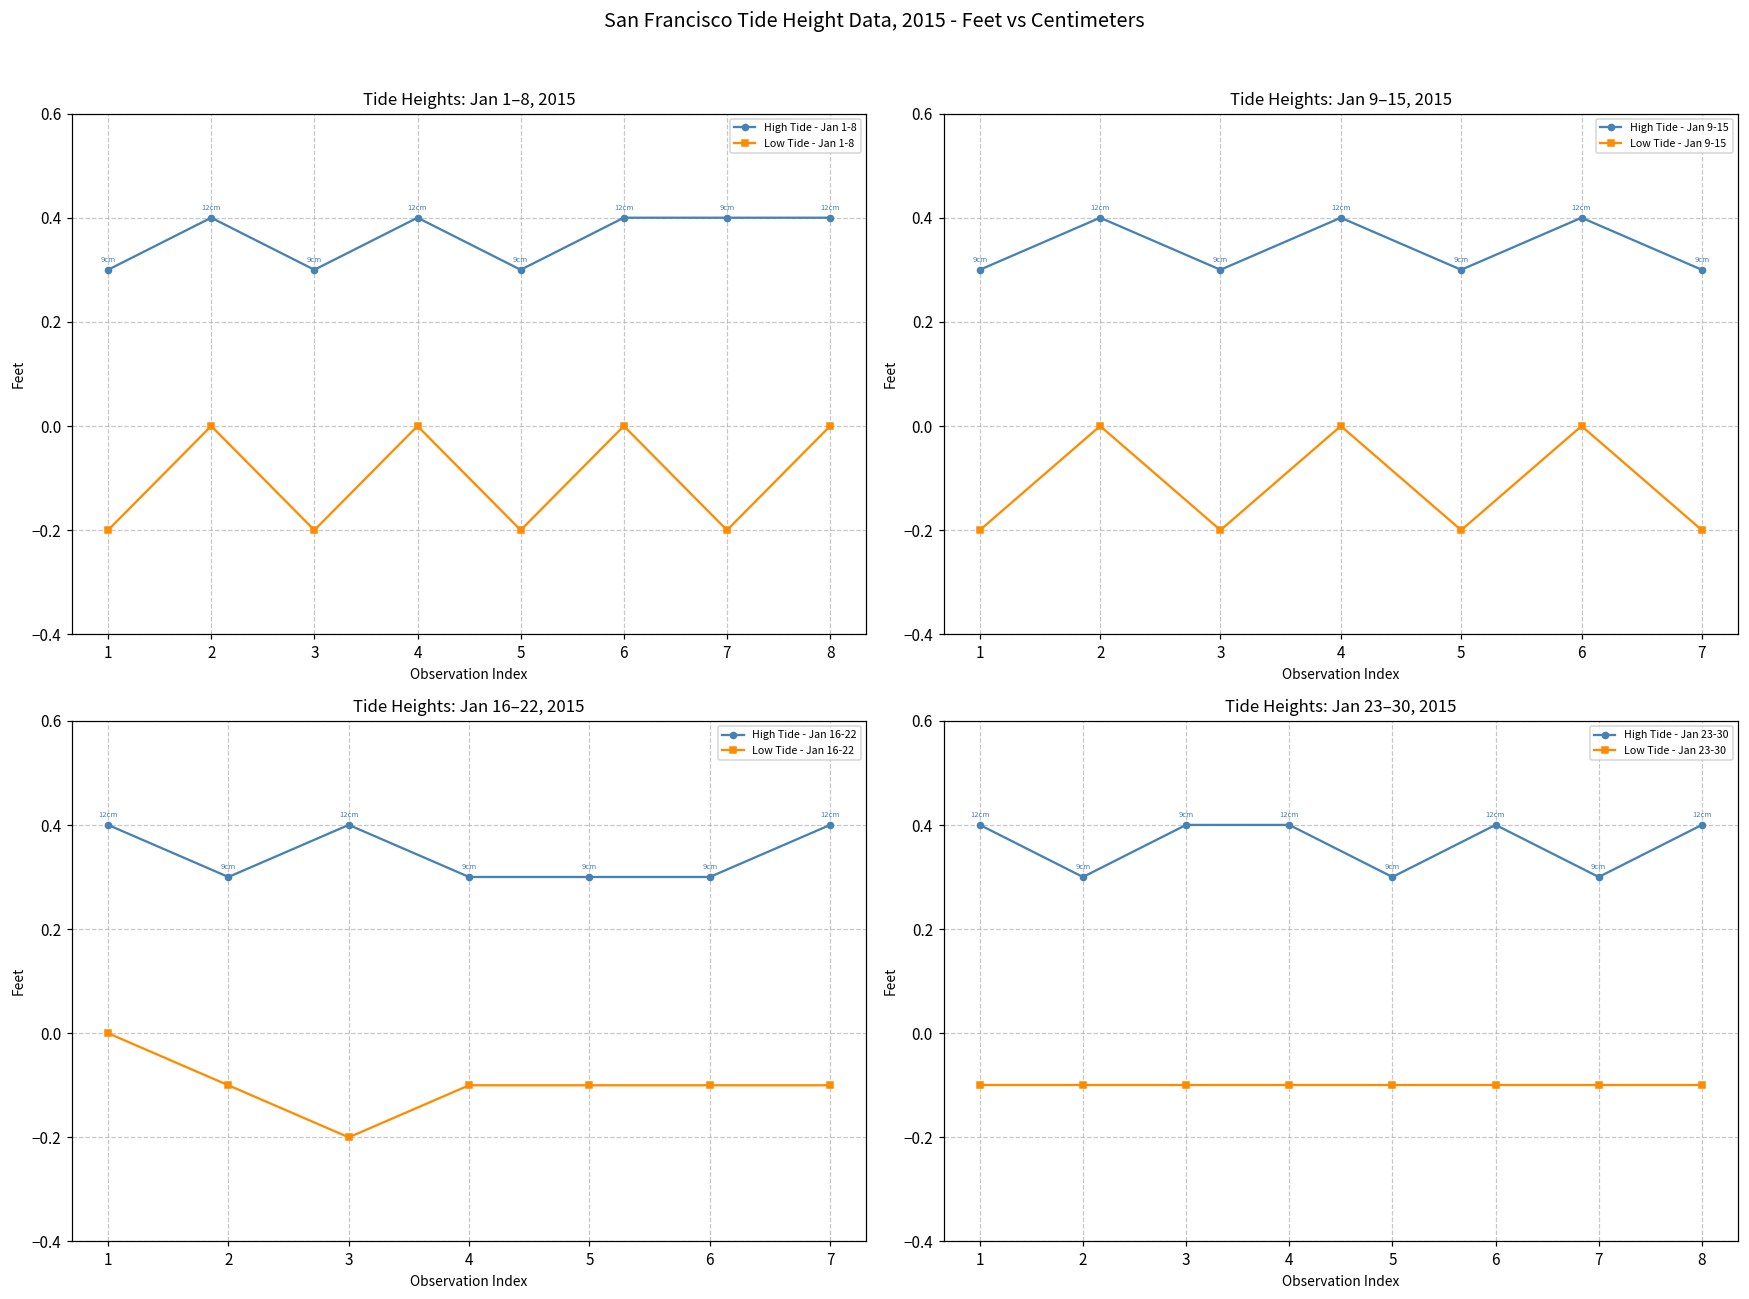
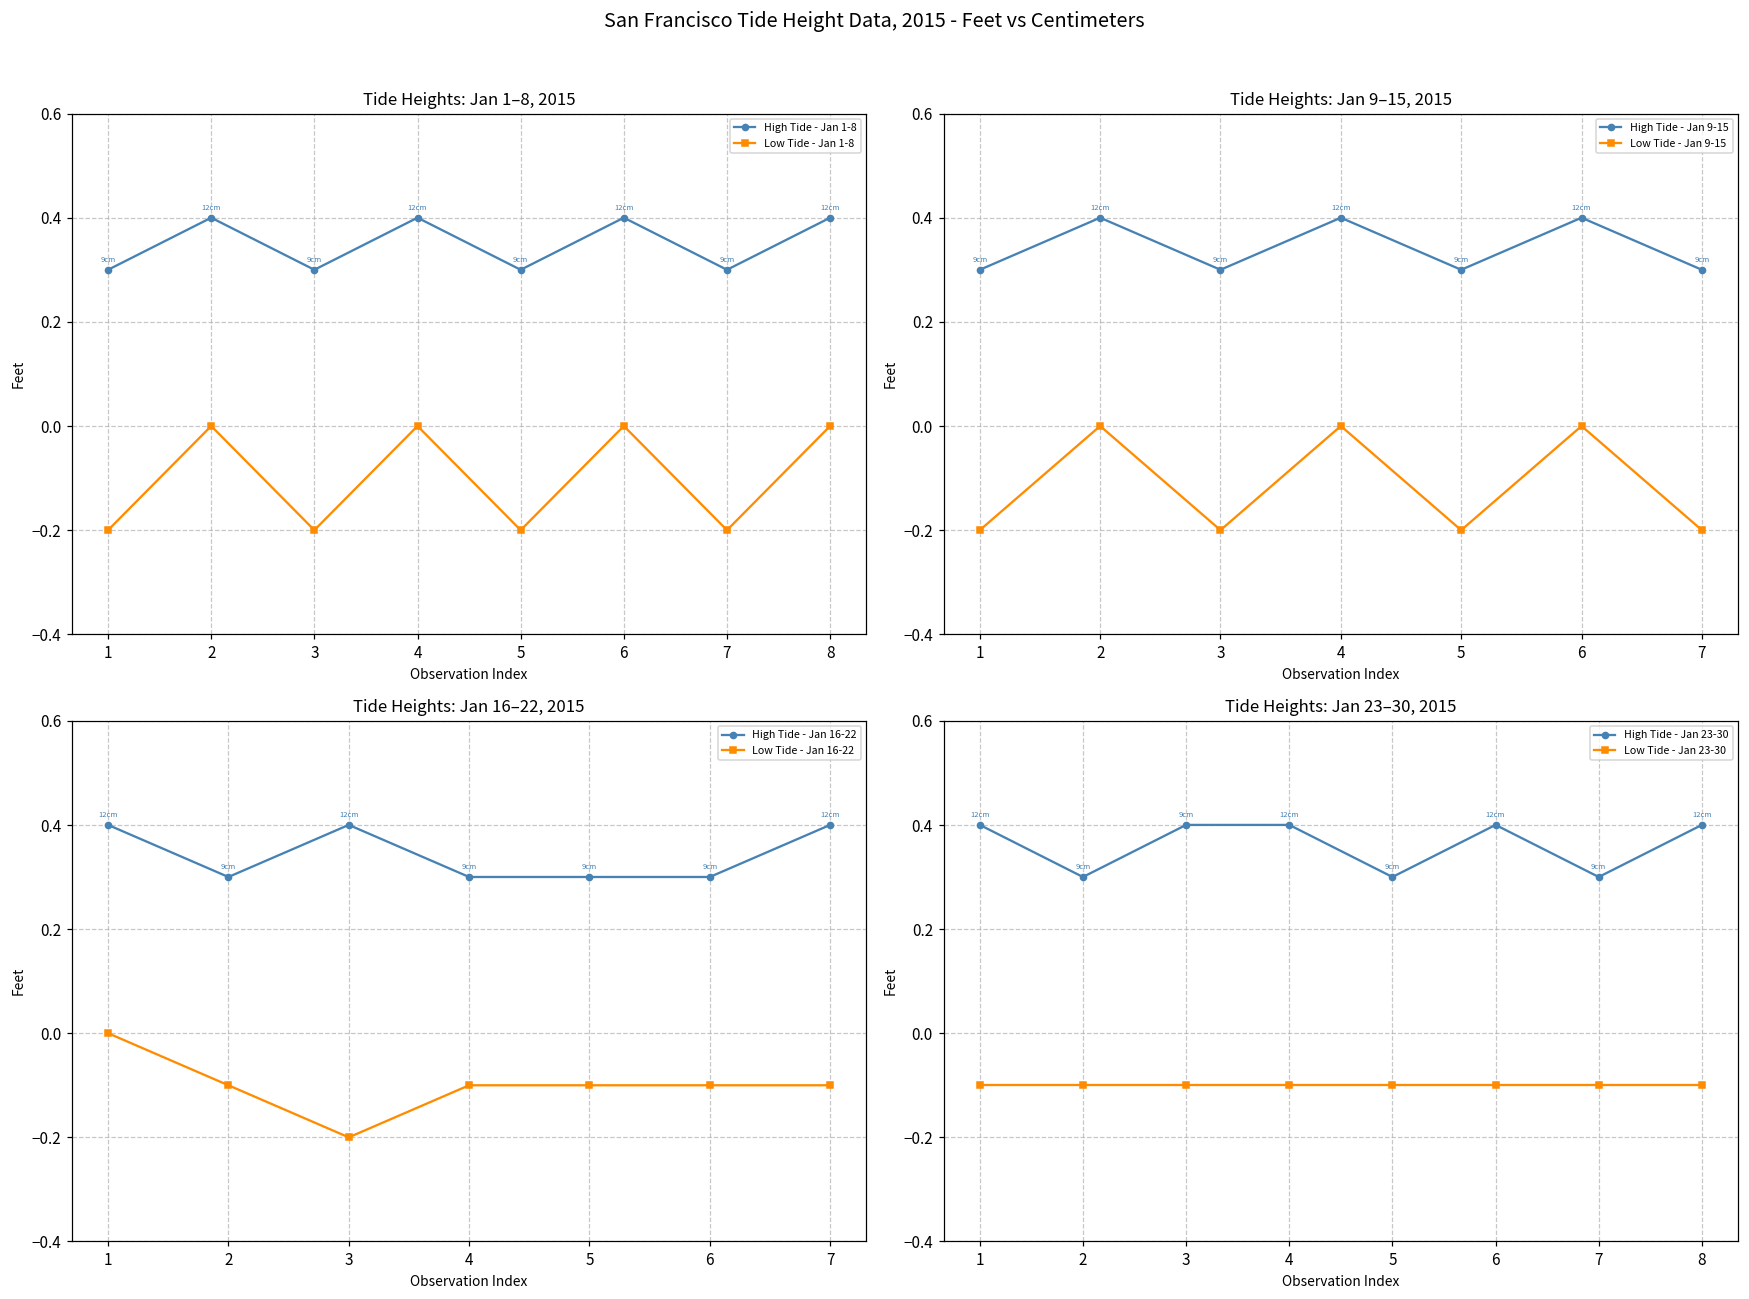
Tide Heights: Jan 1–8, 2015, High Tide - Jan 1-8, 7: 0.4 -> 0.3
